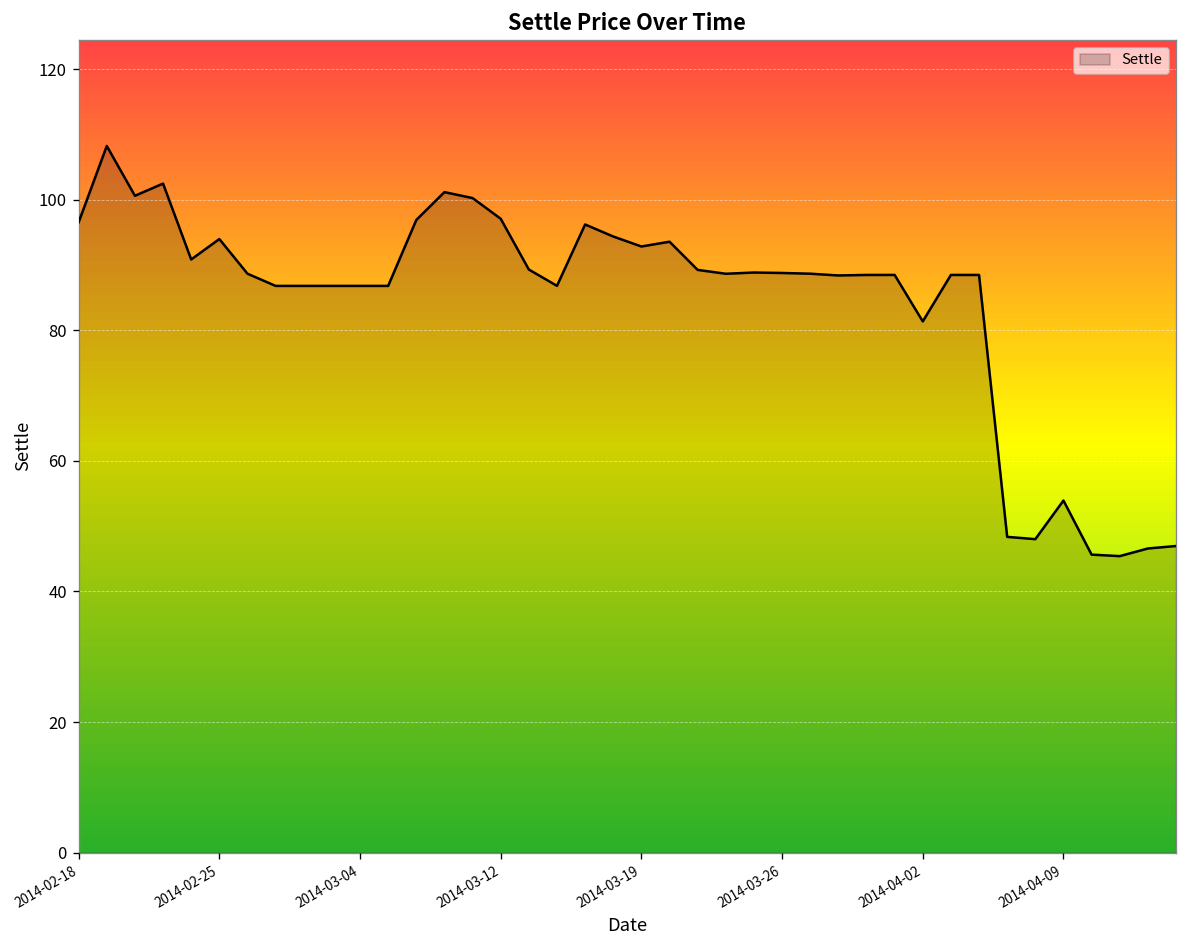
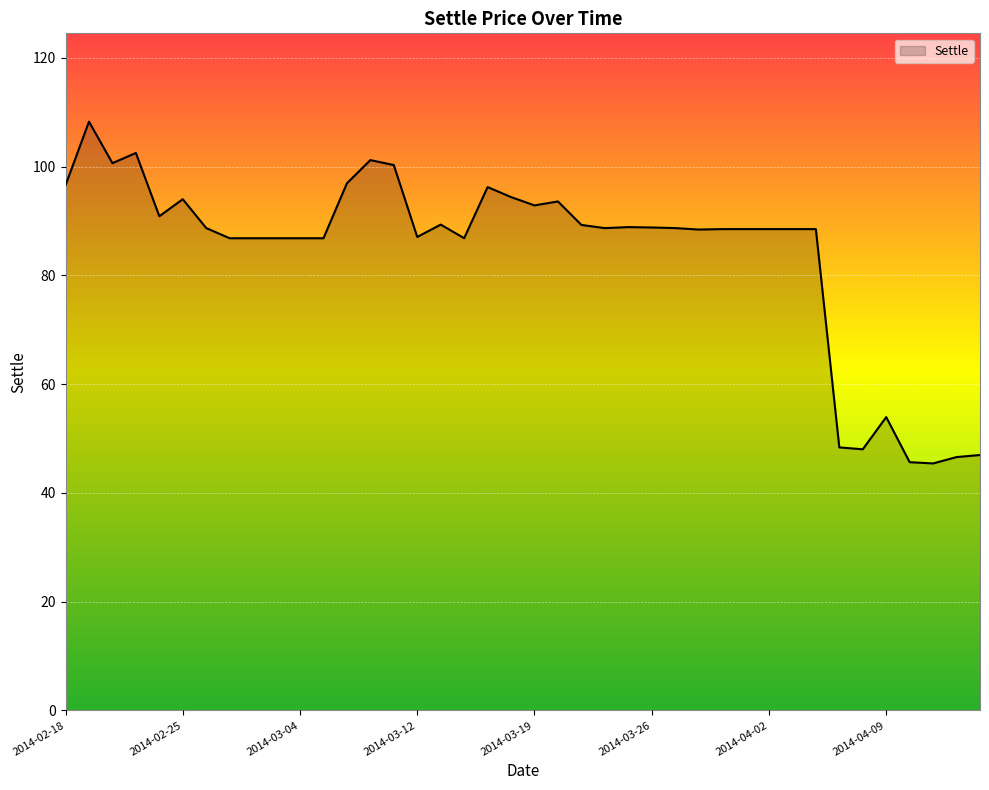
2014-03-12: 97 -> 87
2014-04-02: 81 -> 89
